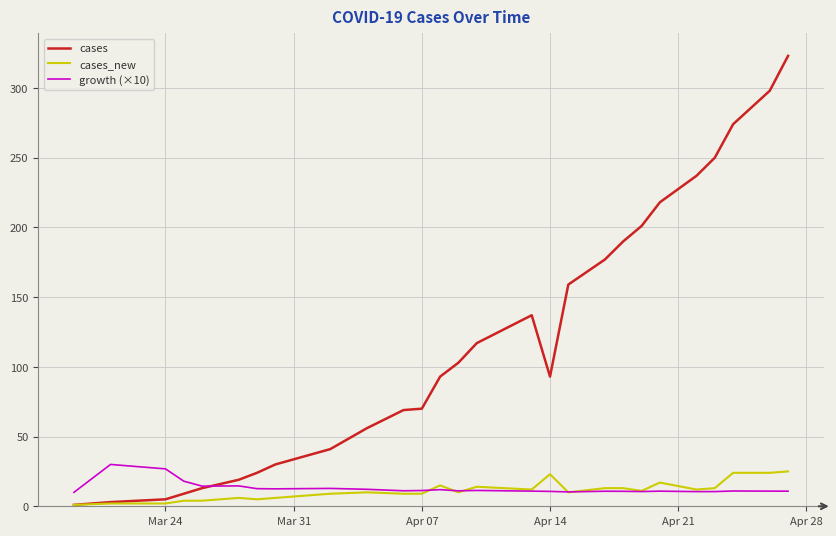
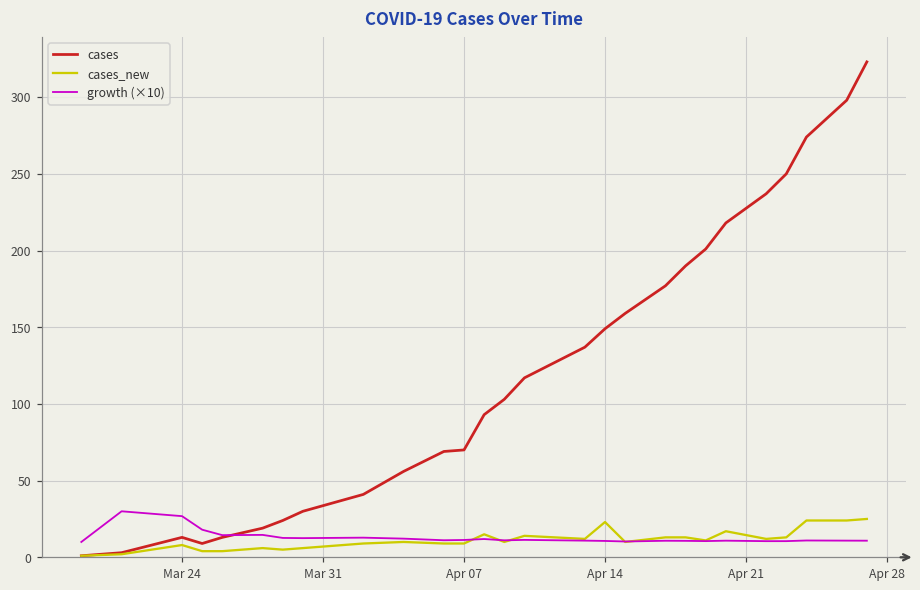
cases, Mar 24: 5 -> 13
cases_new, Mar 24: 2 -> 8
cases, Apr 14: 93 -> 149
